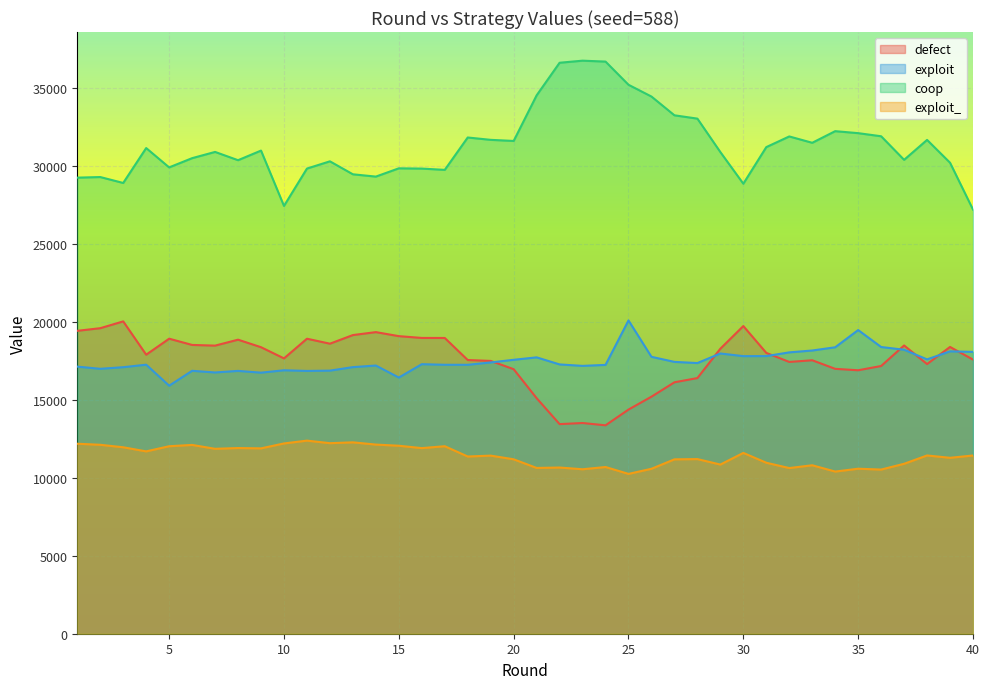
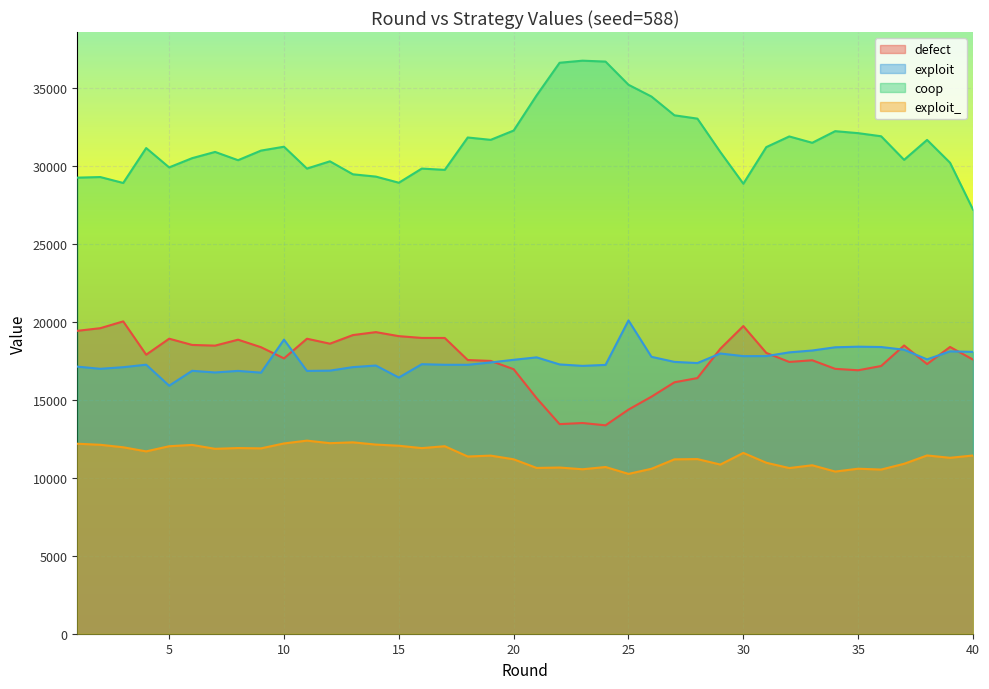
exploit, 10: 16900 -> 18900
coop, 10: 27400 -> 31200
coop, 15: 29900 -> 28900
coop, 20: 31600 -> 32300
exploit, 35: 19500 -> 18400
